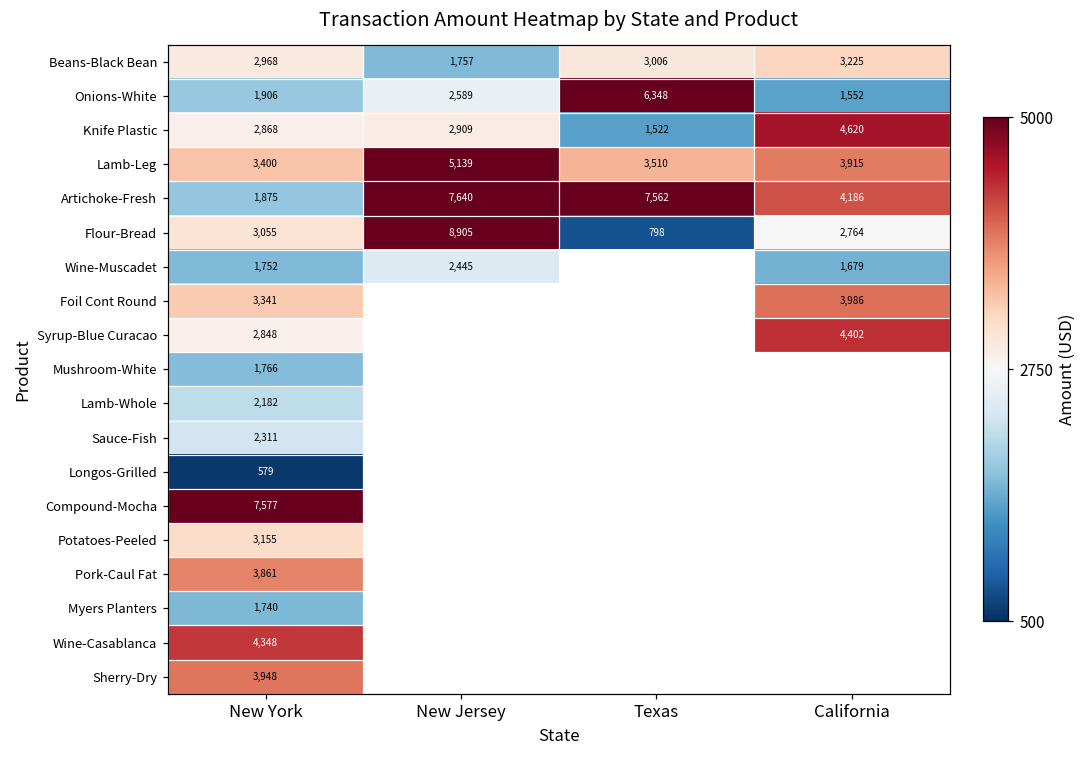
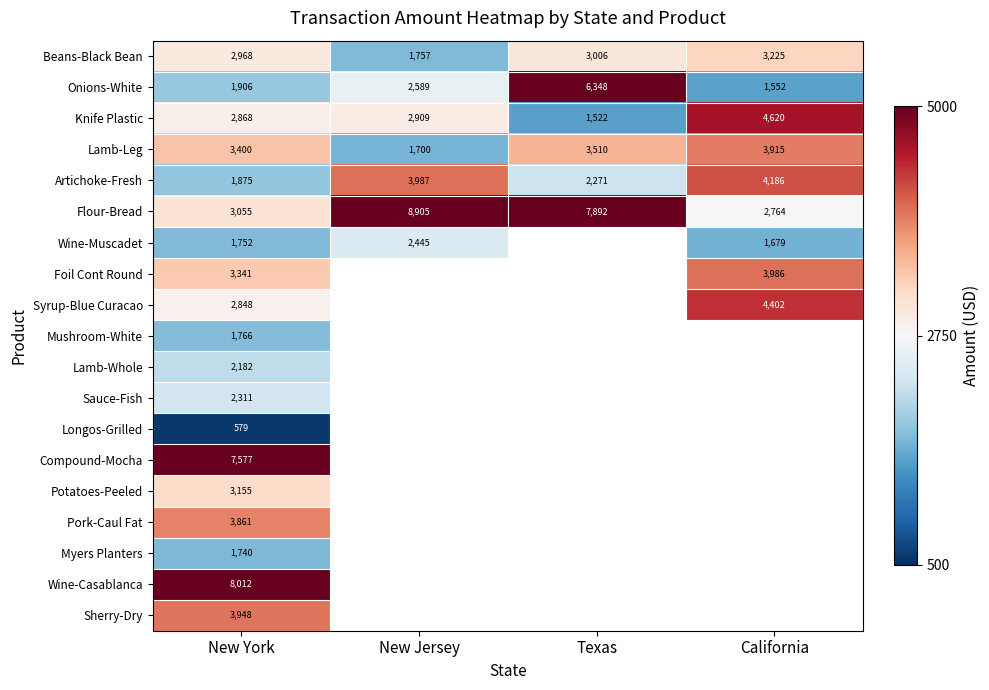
Lamb-Leg, New Jersey: 5,139 -> 1,700
Artichoke-Fresh, New Jersey: 7,640 -> 3,987
Artichoke-Fresh, Texas: 7,562 -> 2,271
Flour-Bread, Texas: 798 -> 7,892
Wine-Casablanca, New York: 4,348 -> 8,012
